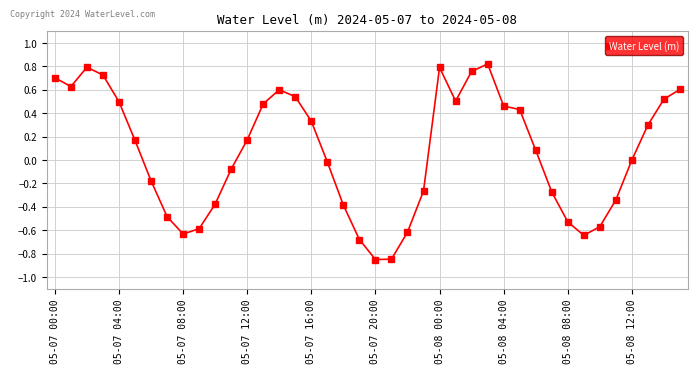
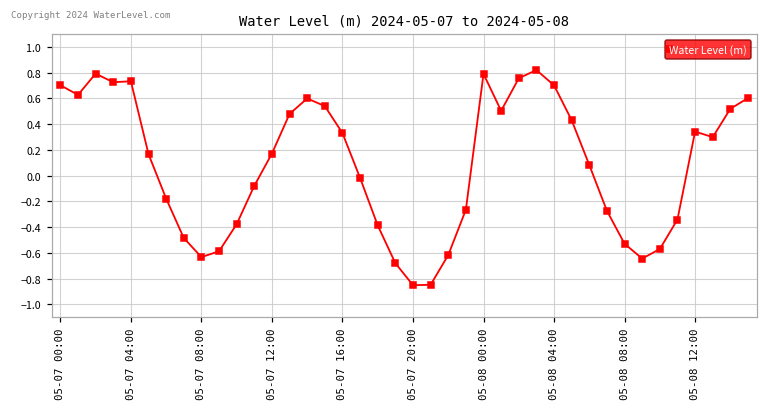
05-07 04:00: 0.50 -> 0.73
05-08 04:00: 0.46 -> 0.70
05-08 12:00: 0.00 -> 0.34
